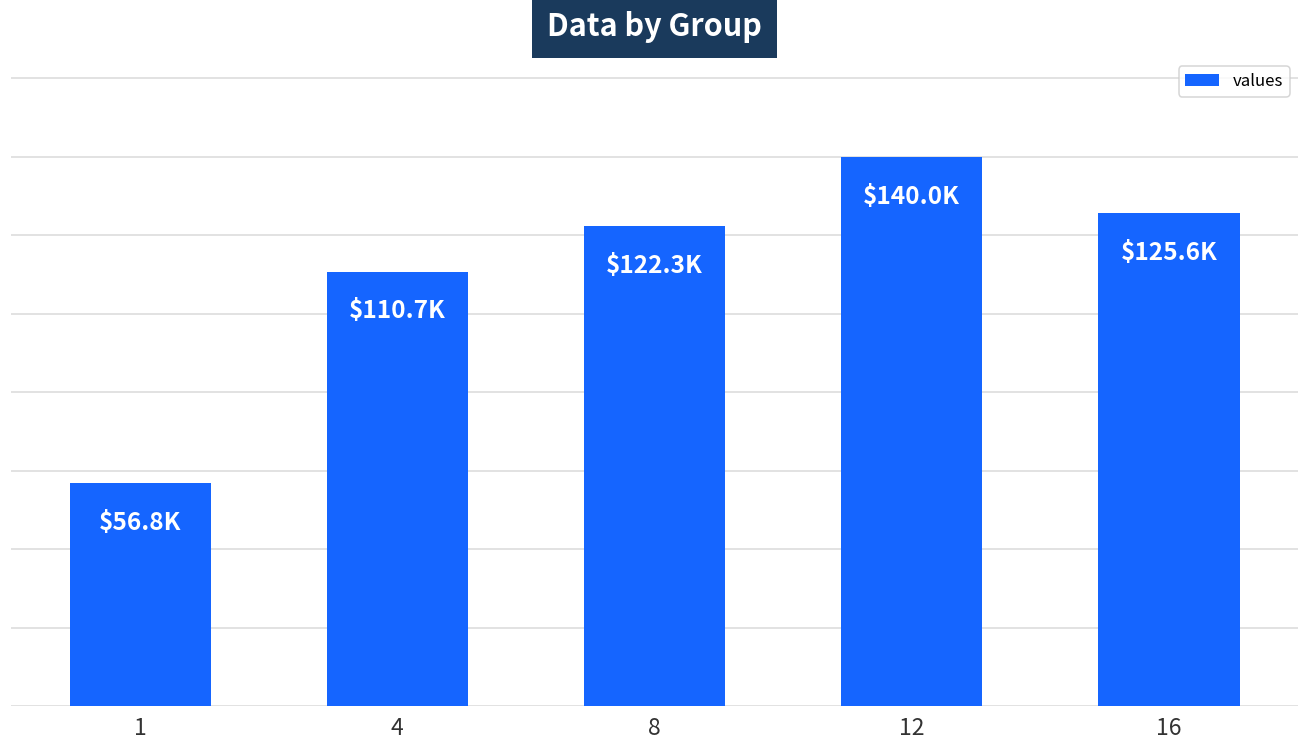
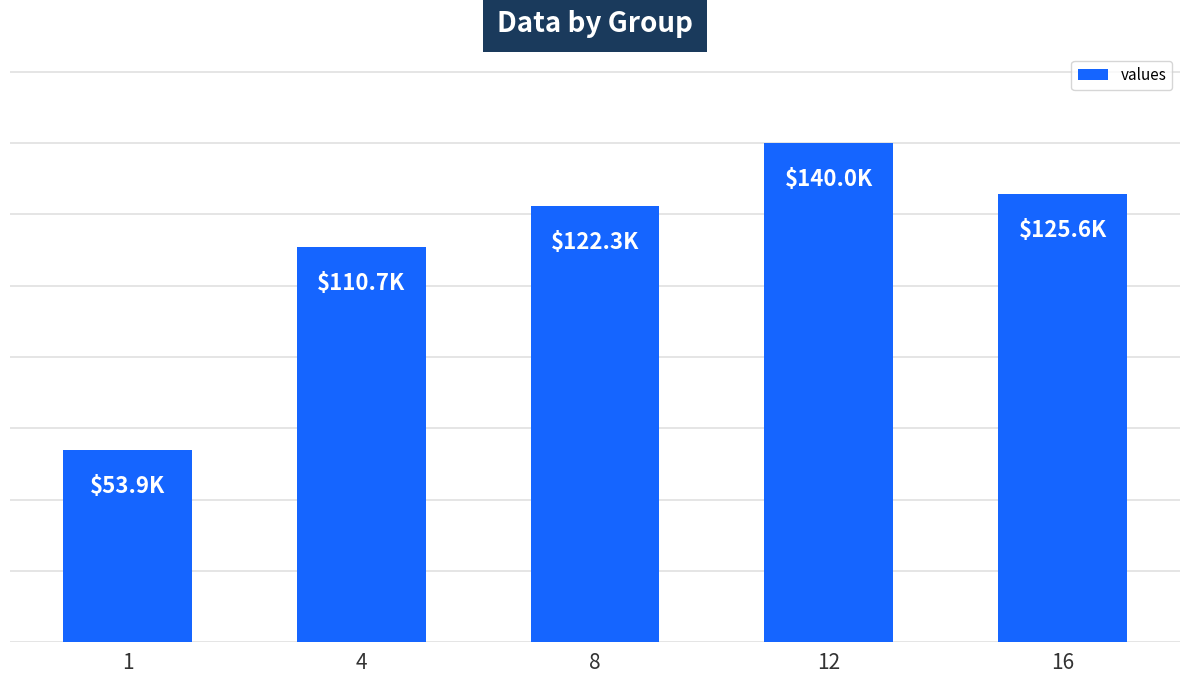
1: $56.8K -> $53.9K
